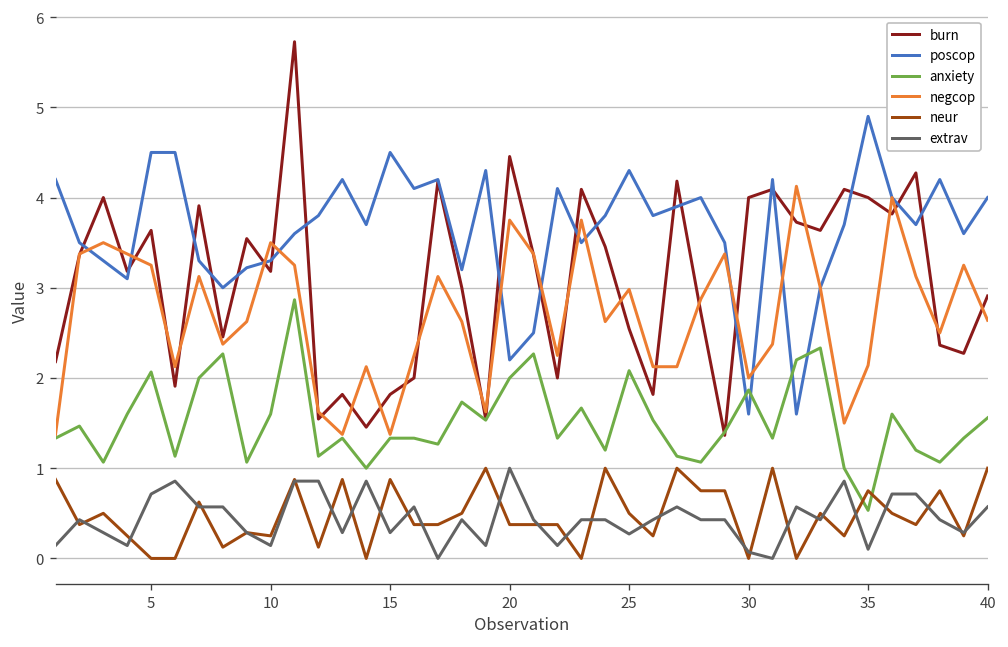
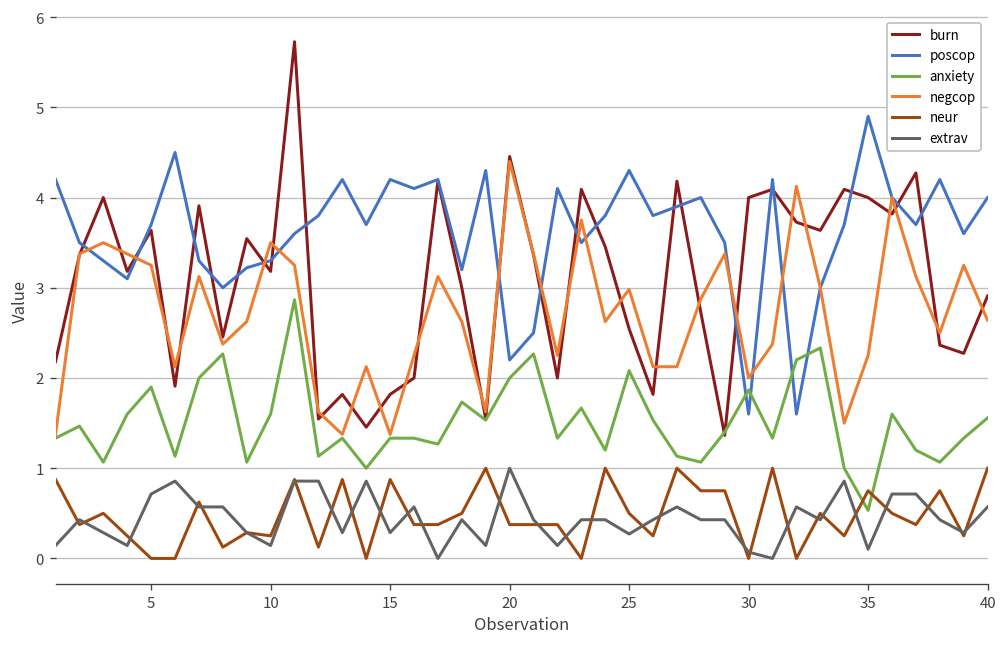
poscop, 5: 4.5 -> 3.7
anxiety, 5: 2.1 -> 1.9
poscop, 15: 4.5 -> 4.2
negcop, 20: 3.8 -> 4.4
negcop, 35: 2.1 -> 2.3
